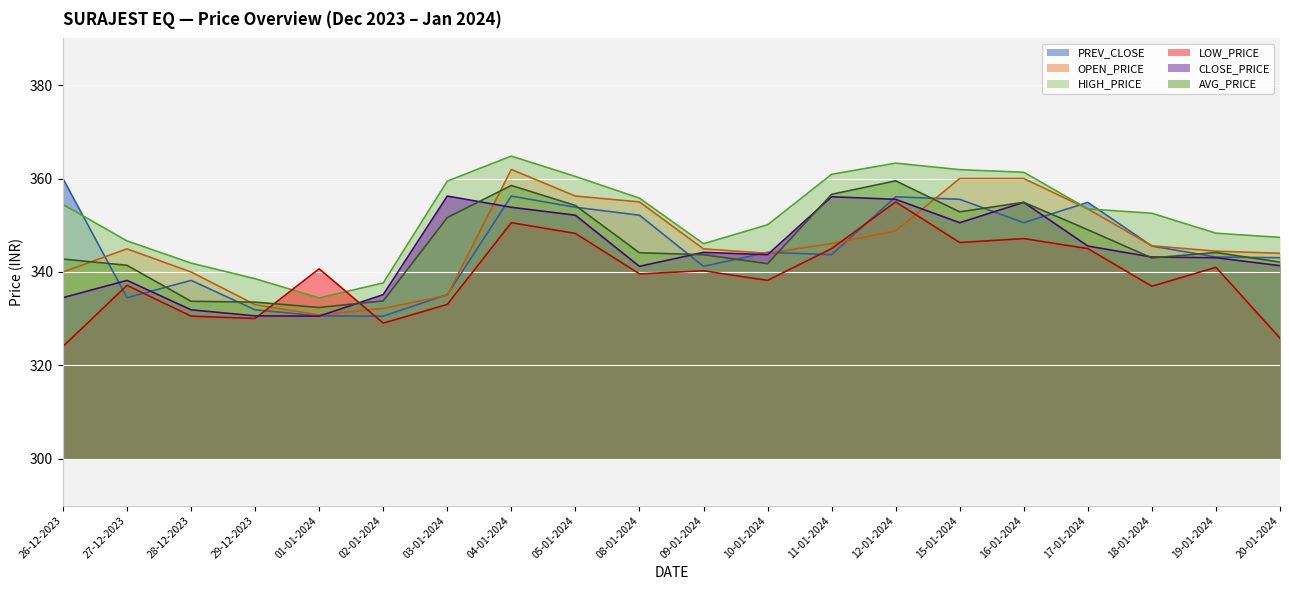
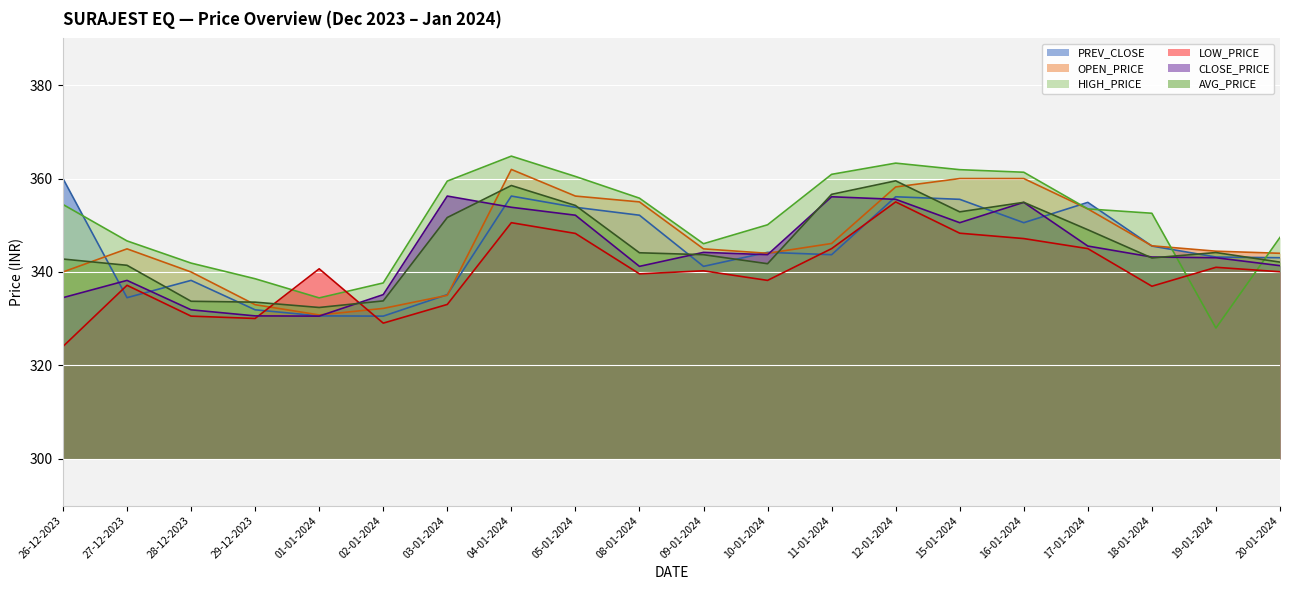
OPEN_PRICE, 12-01-2024: 349 -> 358
LOW_PRICE, 15-01-2024: 346 -> 348
HIGH_PRICE, 19-01-2024: 348 -> 328
LOW_PRICE, 20-01-2024: 326 -> 340
